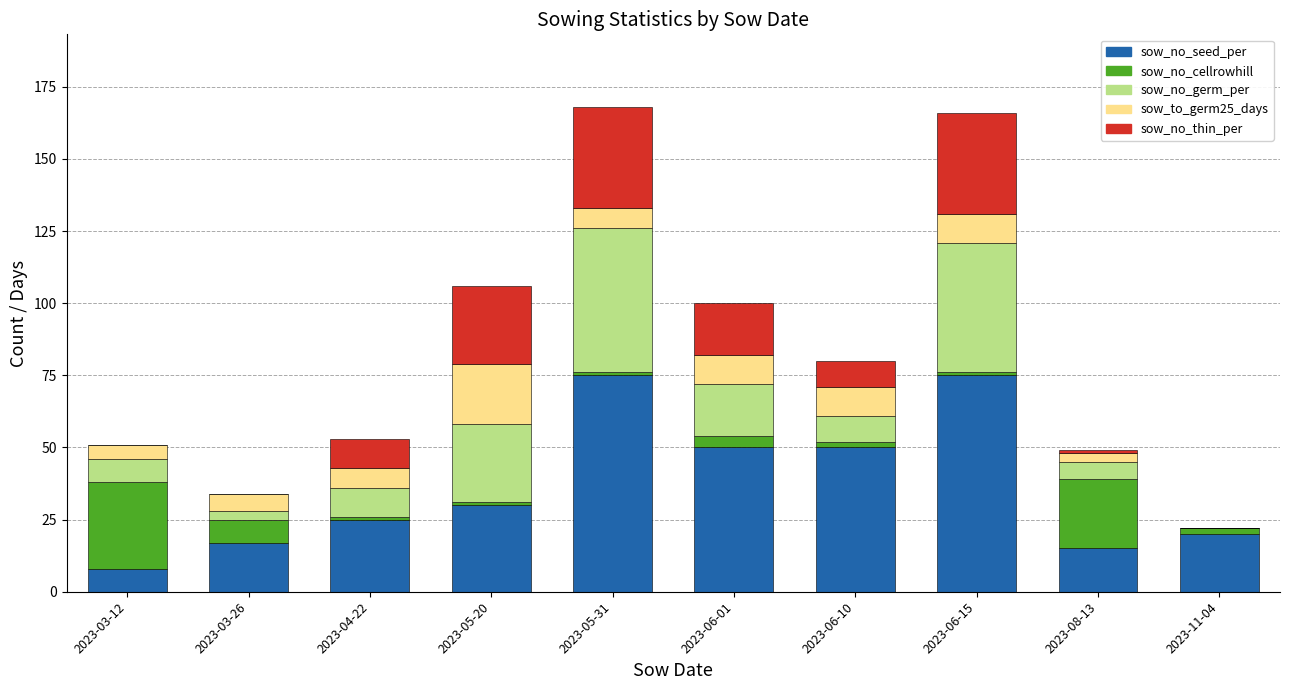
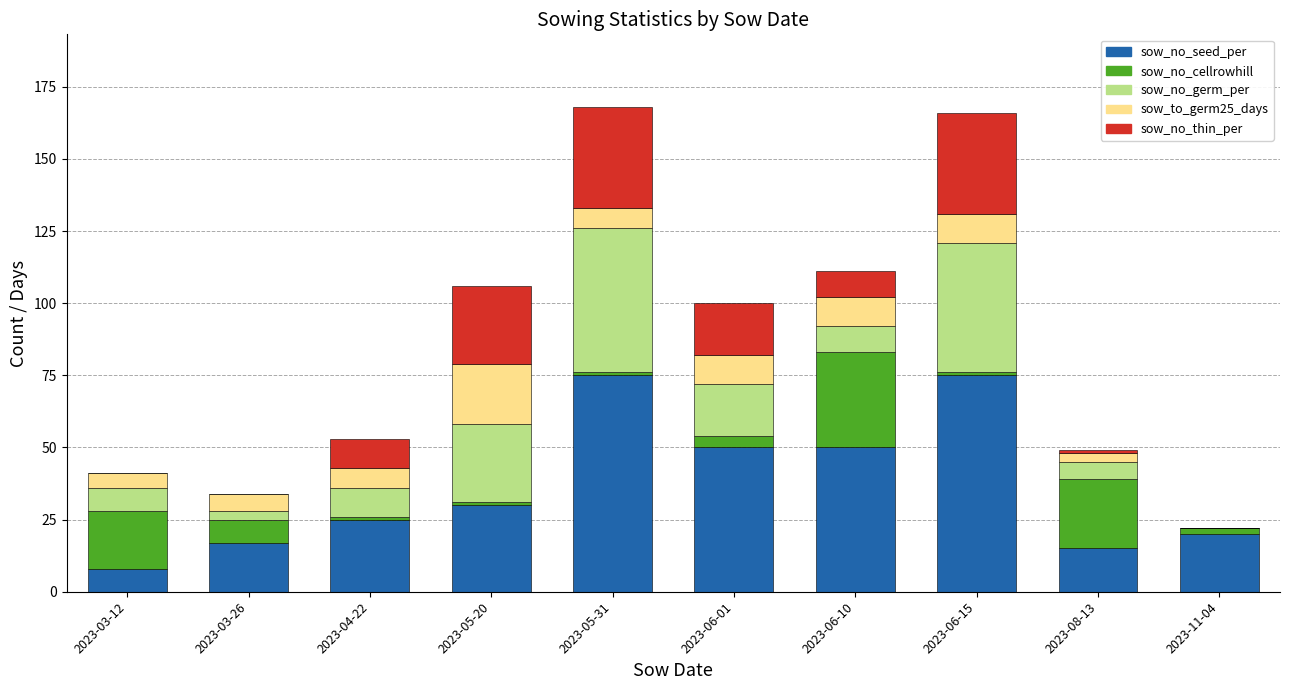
sow_no_cellrowhill, 2023-03-12: 30 -> 20
sow_no_cellrowhill, 2023-06-10: 2 -> 33
